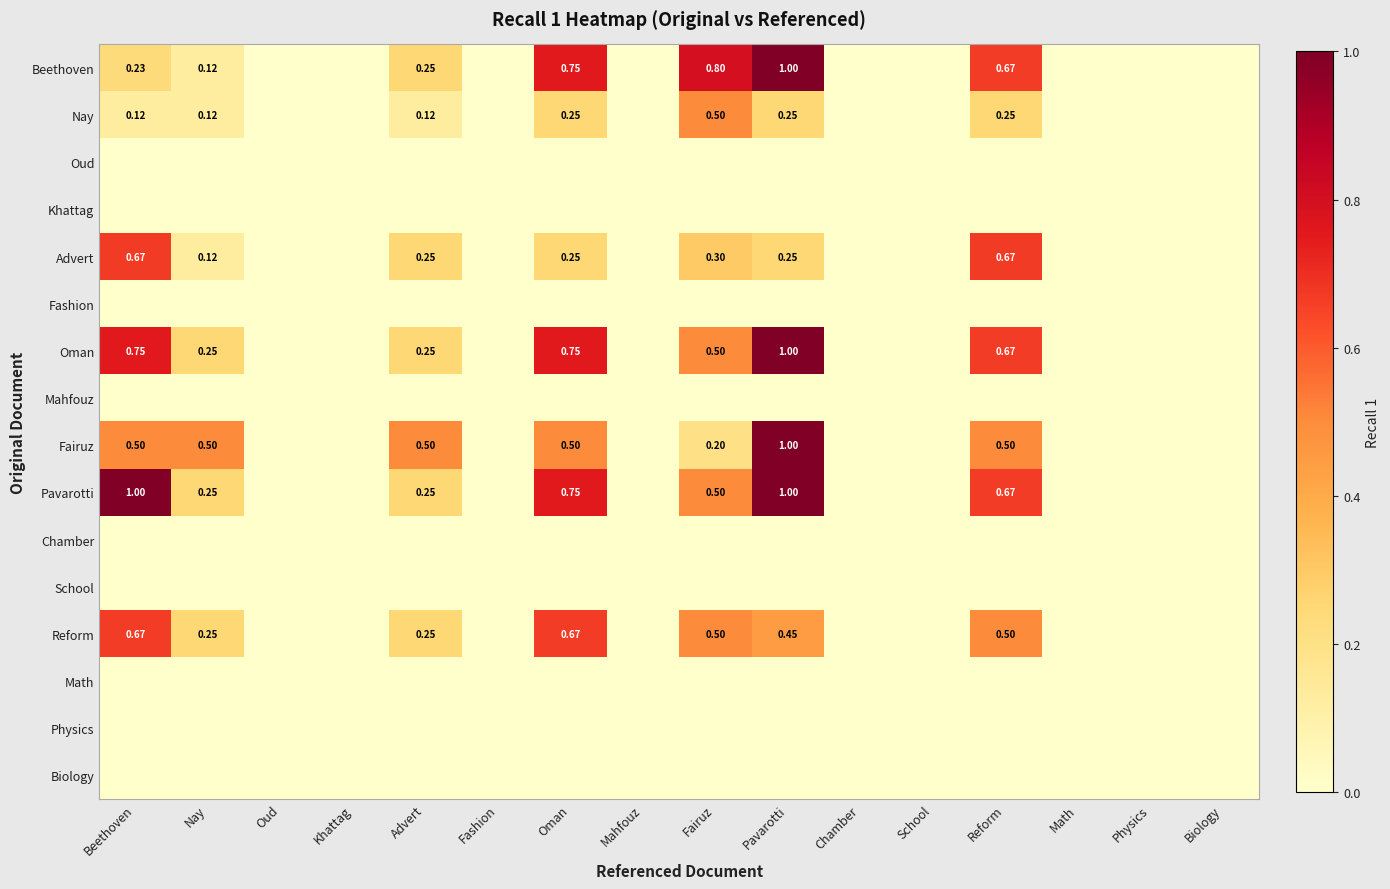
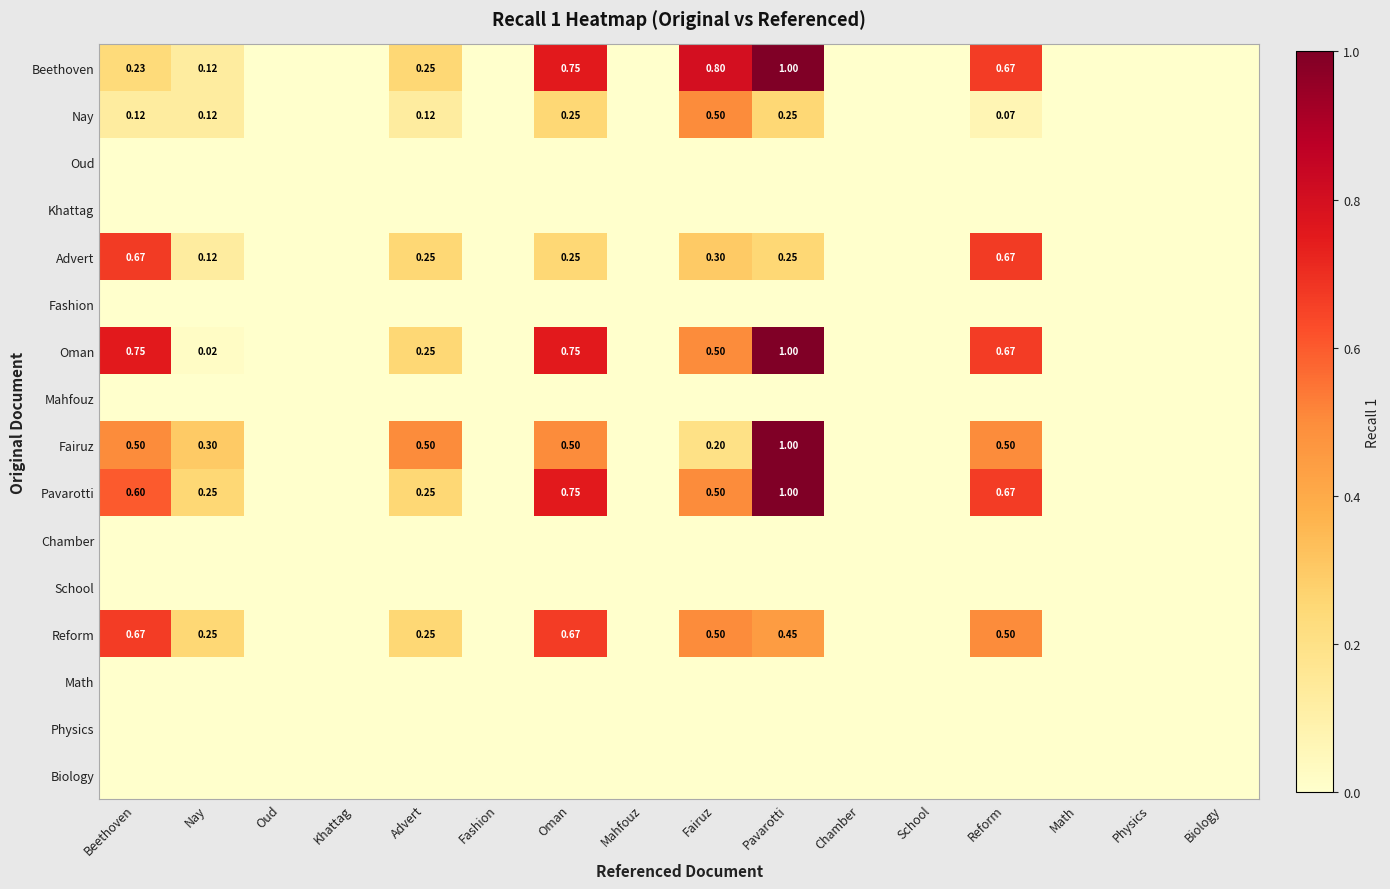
Nay, Reform: 0.25 -> 0.07
Oman, Nay: 0.25 -> 0.02
Fairuz, Nay: 0.50 -> 0.30
Pavarotti, Beethoven: 1.00 -> 0.60
